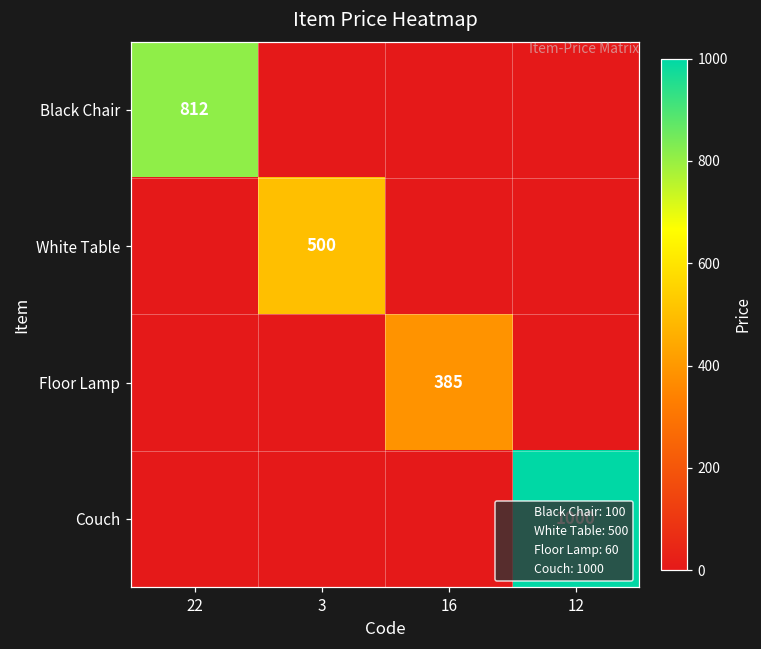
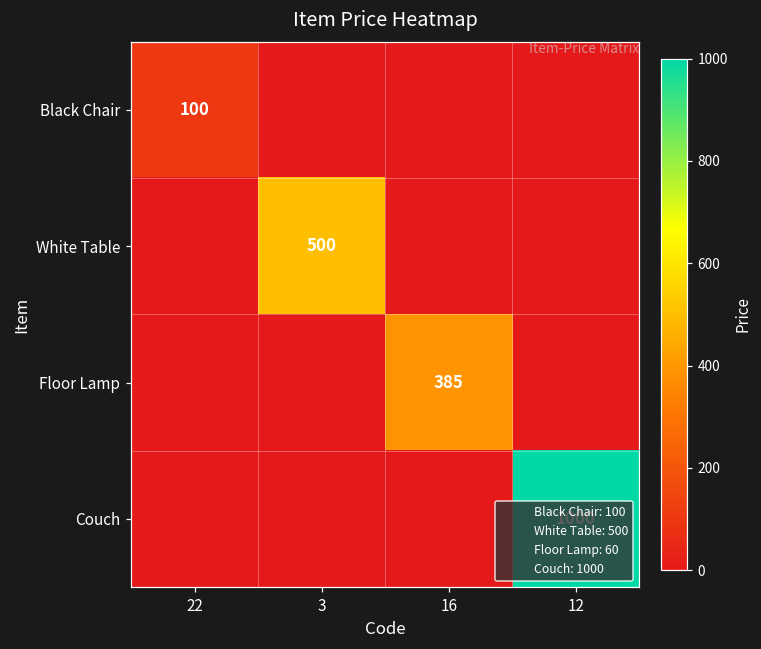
Black Chair, 22: 812 -> 100
